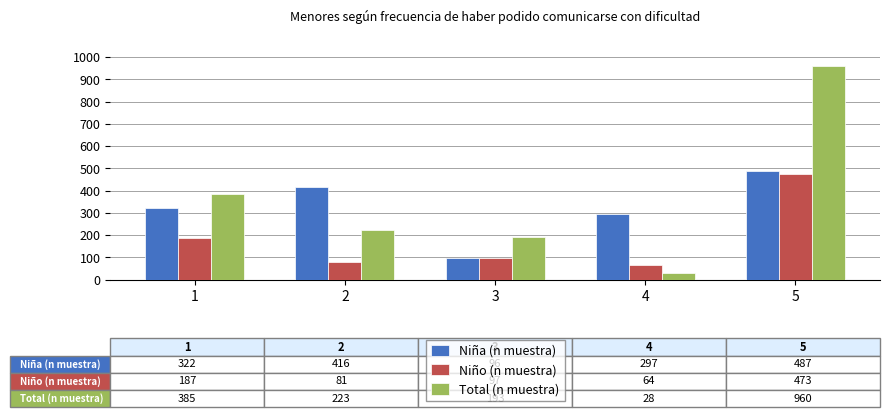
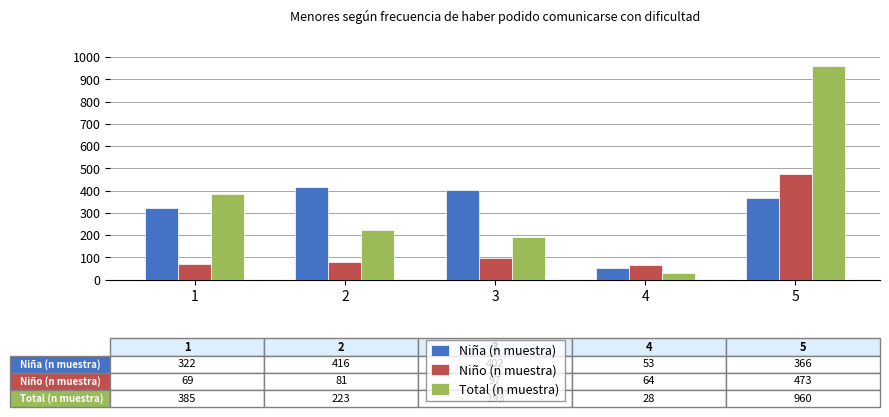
Niño (n muestra), 1: 187 -> 69
Niña (n muestra), 3: 100 -> 400
Niña (n muestra), 4: 297 -> 53
Niña (n muestra), 5: 487 -> 366
